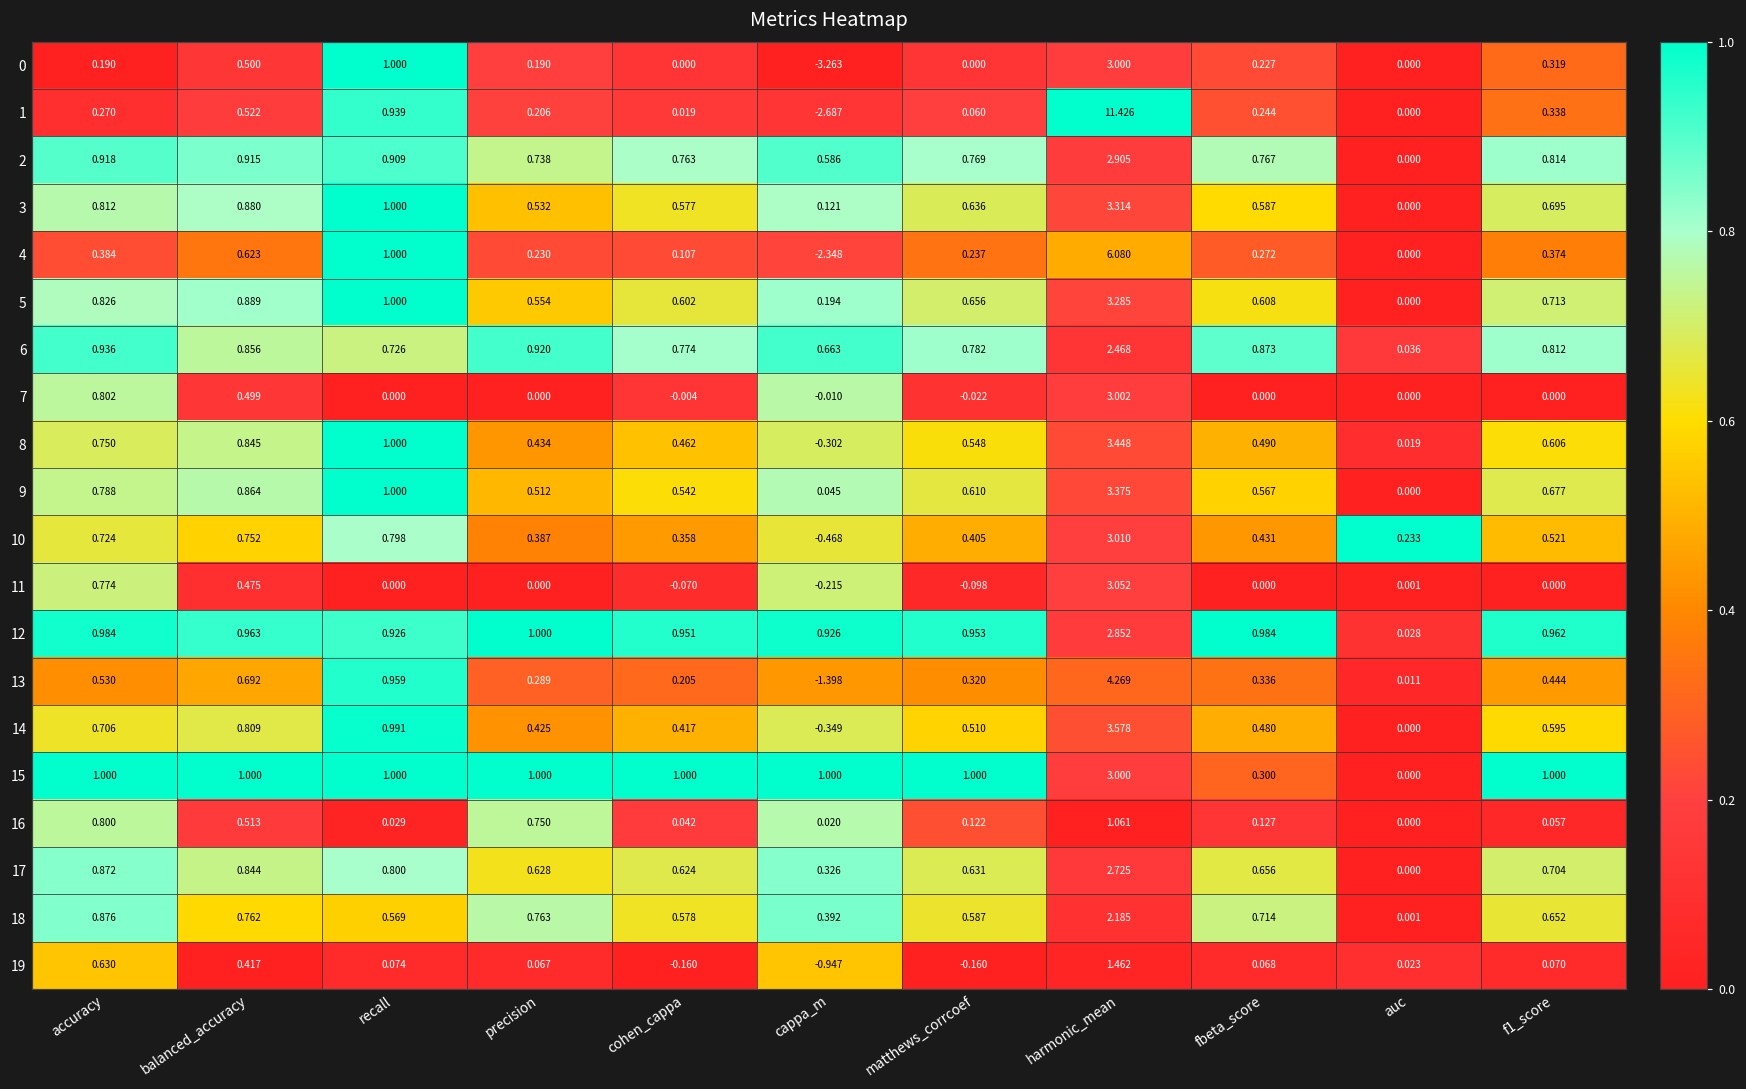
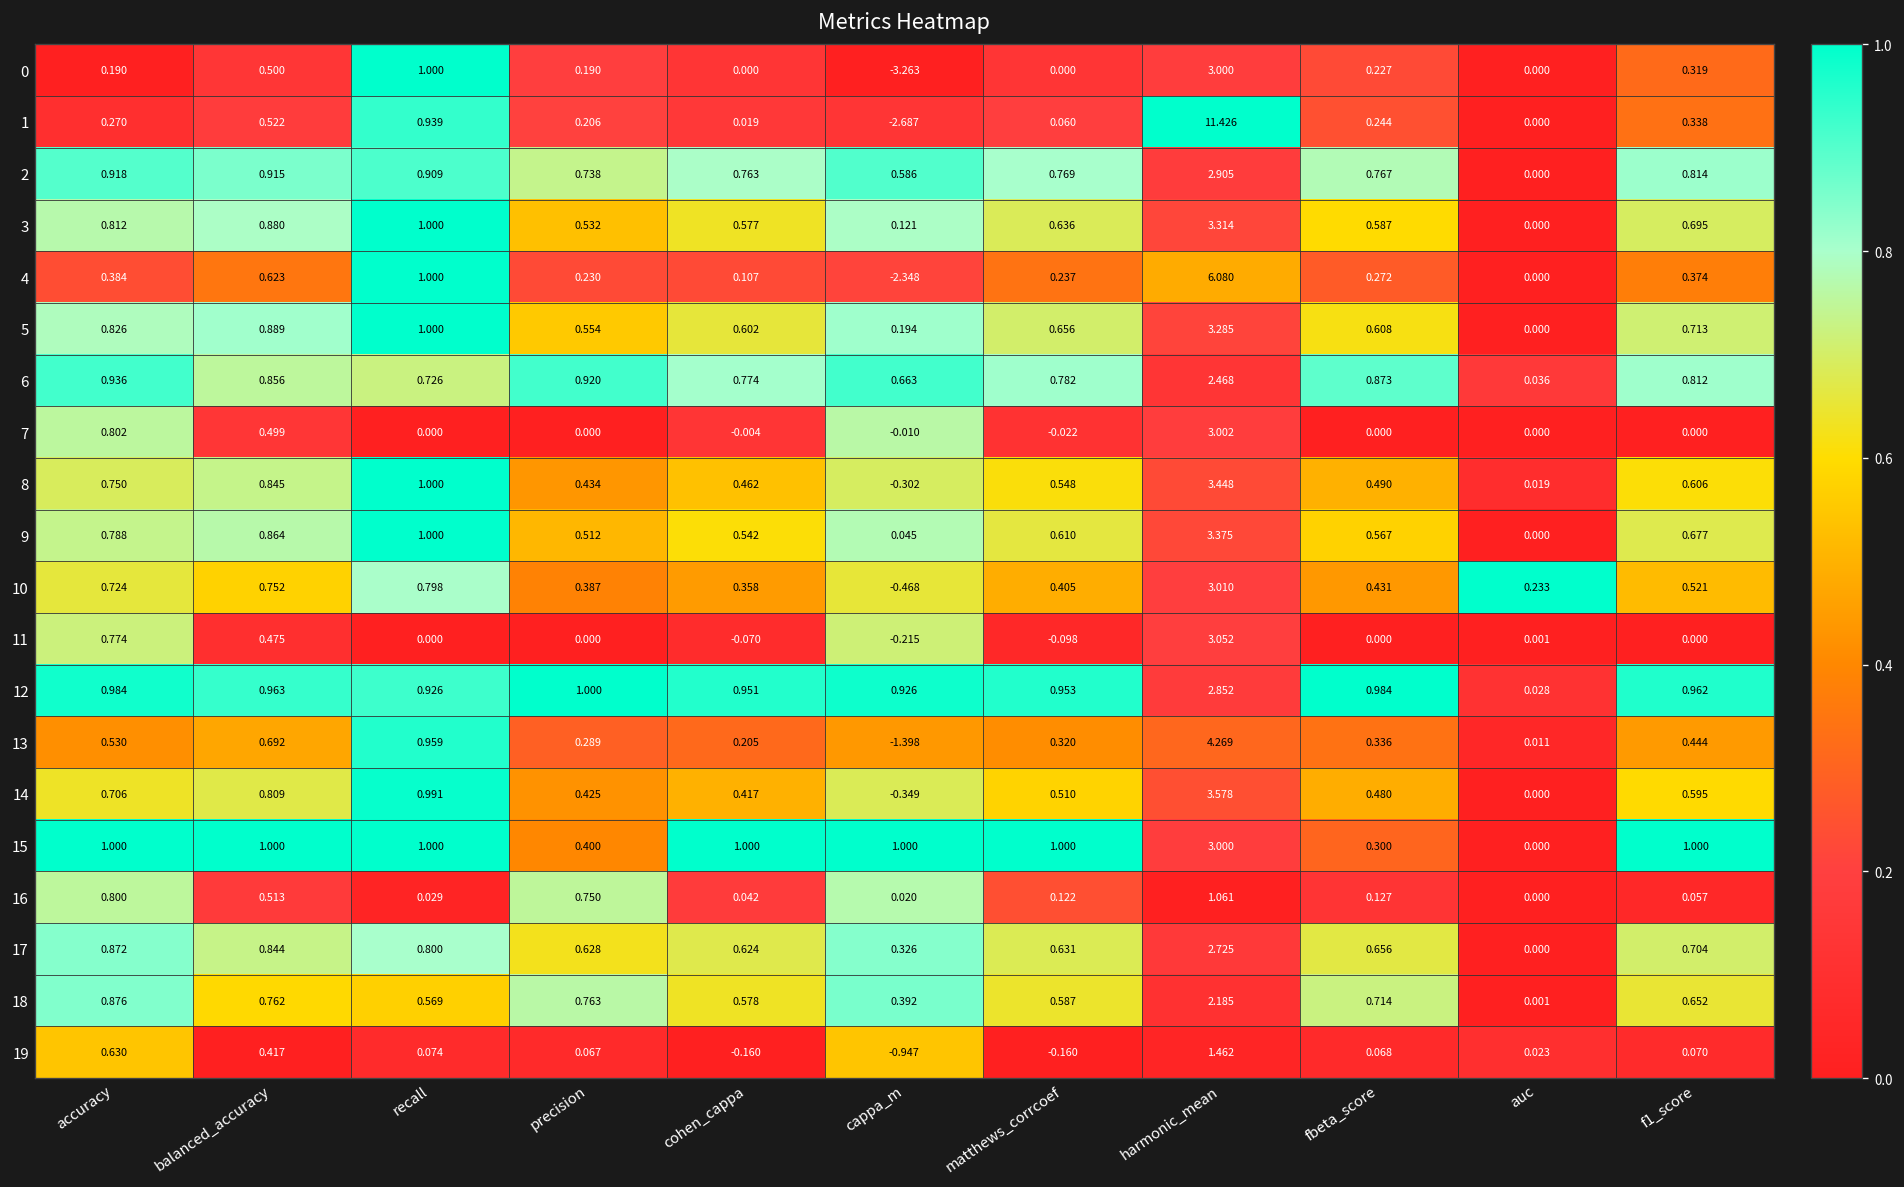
15, precision: 1.000 -> 0.400
